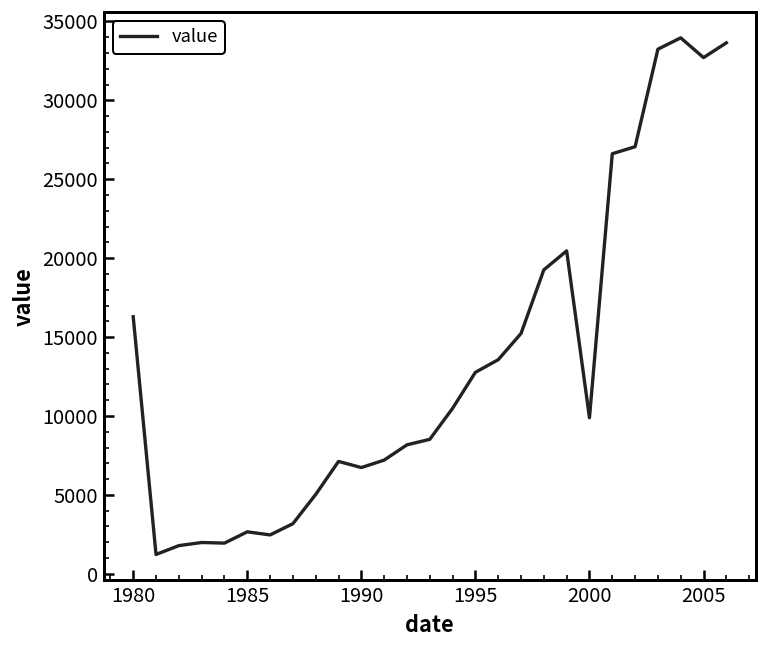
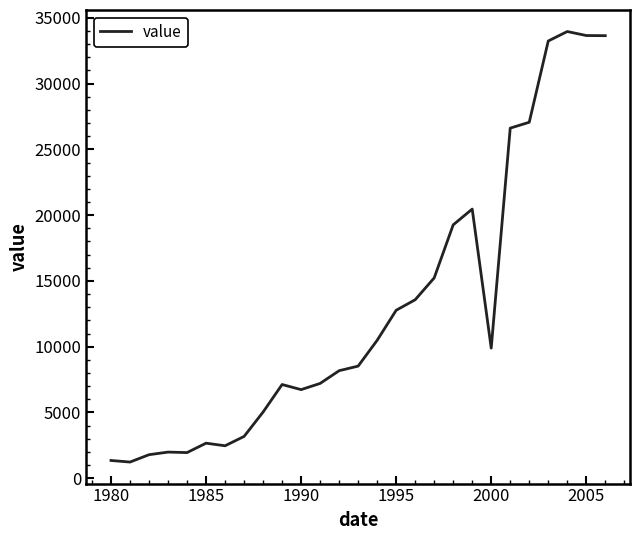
1980: 16300 -> 1300
2005: 32700 -> 33700
